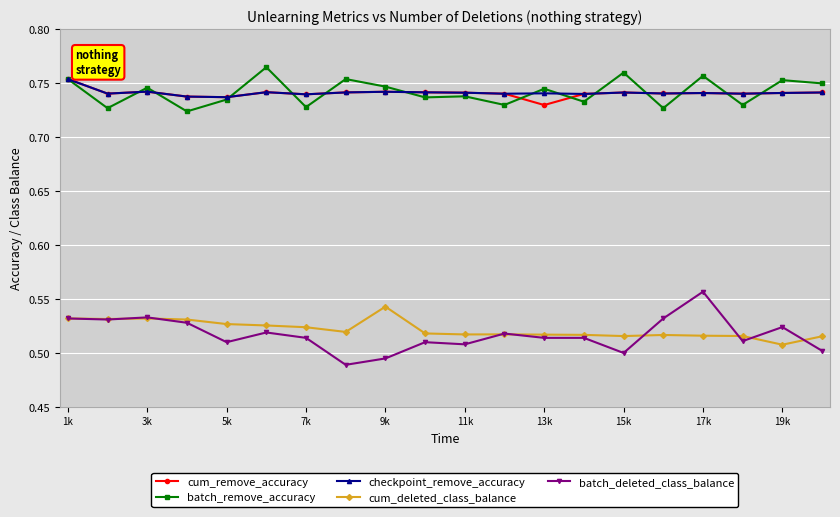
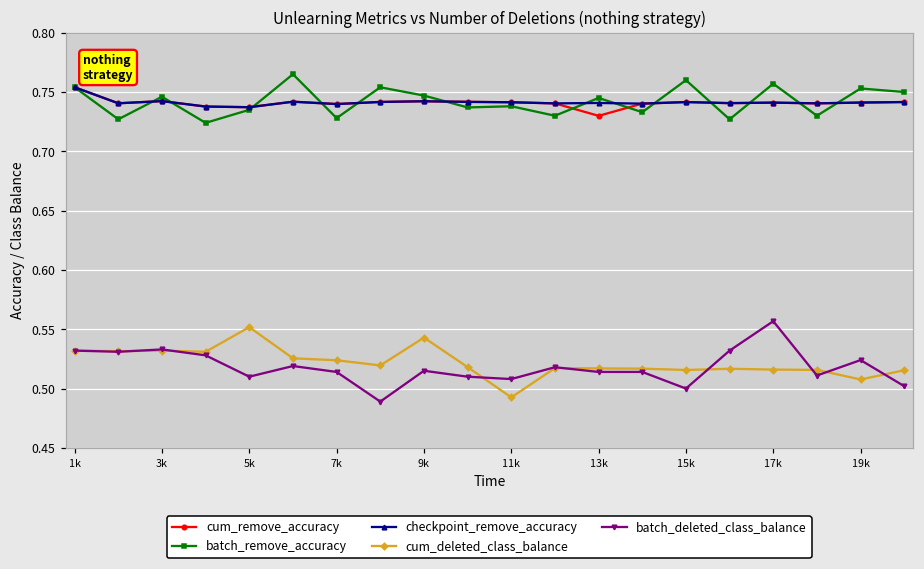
cum_deleted_class_balance, 5k: 0.527 -> 0.552
batch_deleted_class_balance, 9k: 0.495 -> 0.515
cum_deleted_class_balance, 11k: 0.517 -> 0.493
